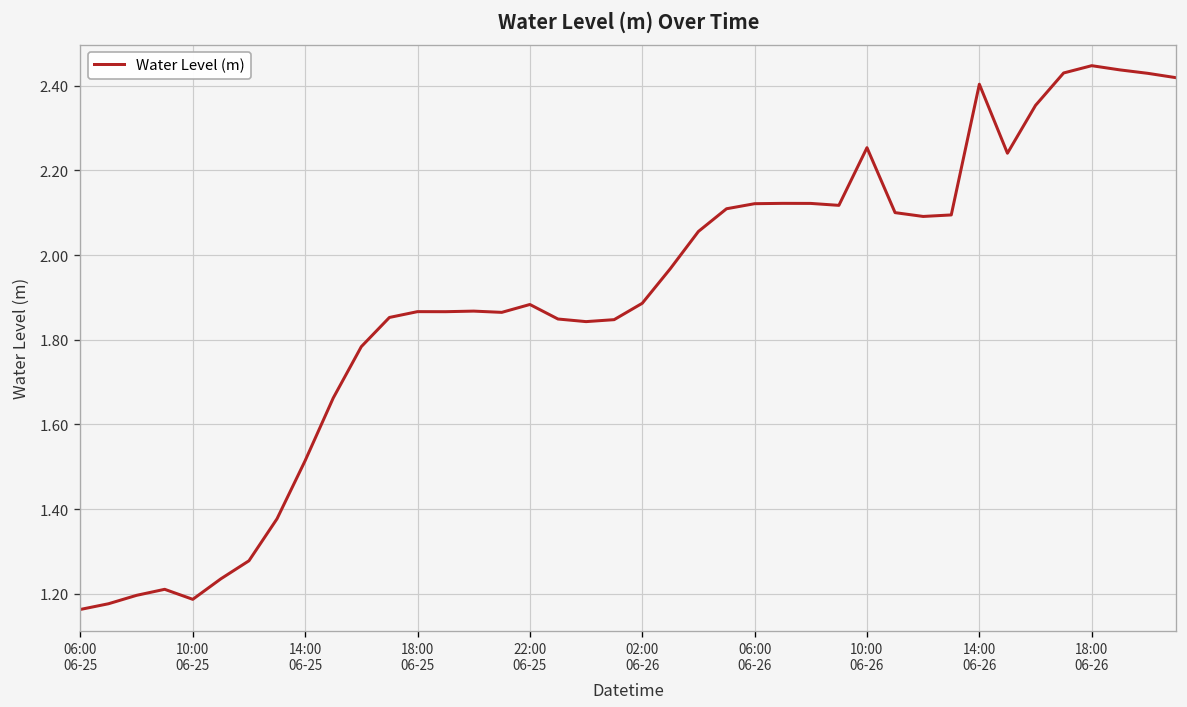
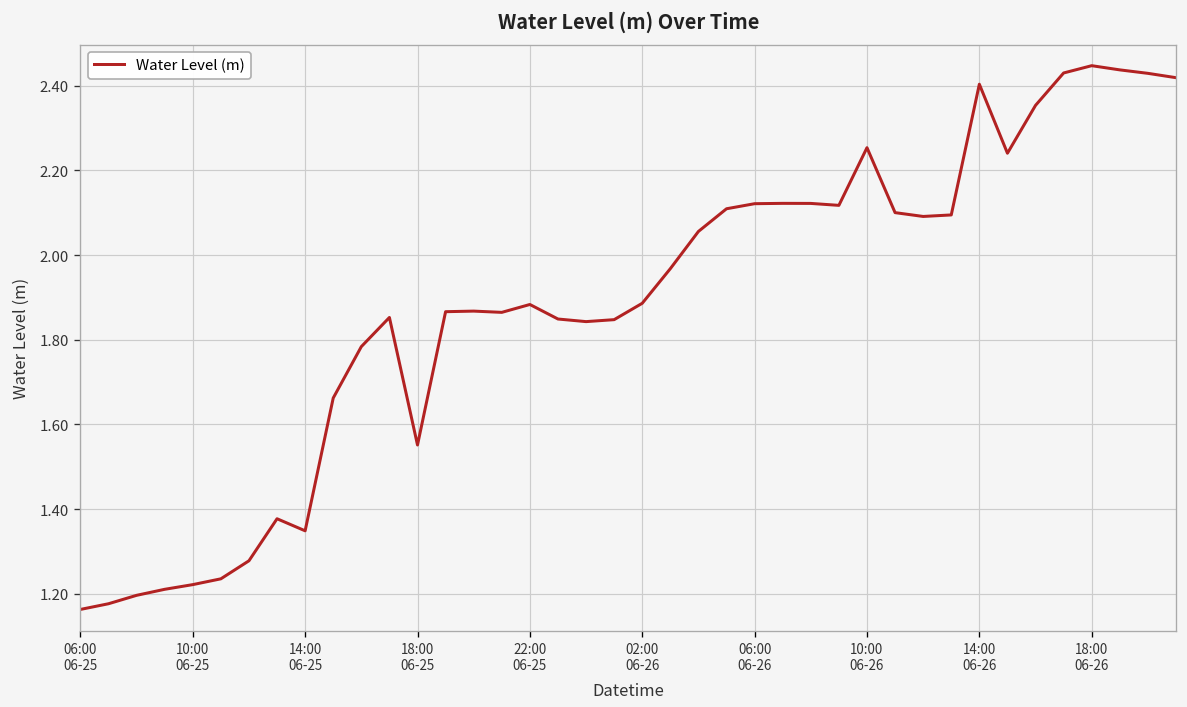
10:00 06-25: 1.19 -> 1.22
14:00 06-25: 1.51 -> 1.35
18:00 06-25: 1.87 -> 1.55
